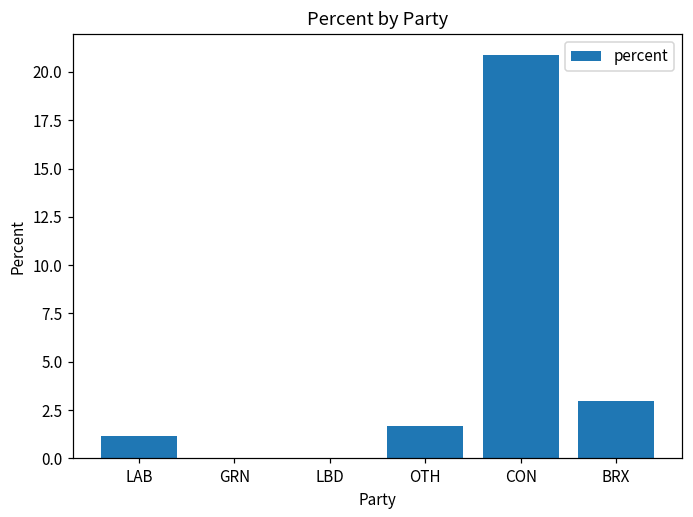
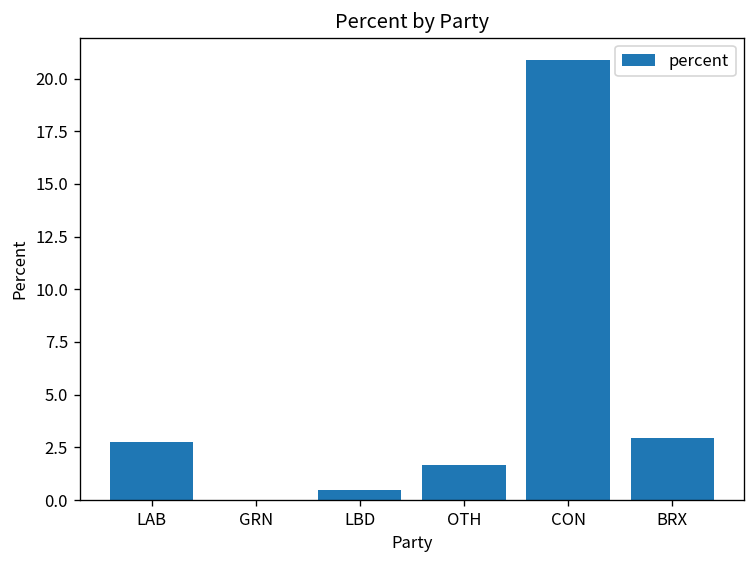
LAB: 1.1 -> 2.7
LBD: 0.0 -> 0.5
